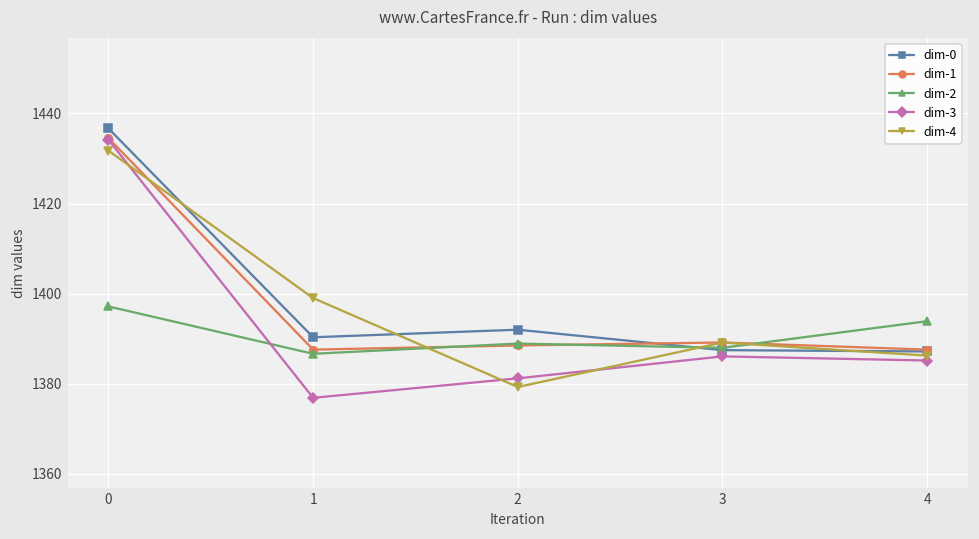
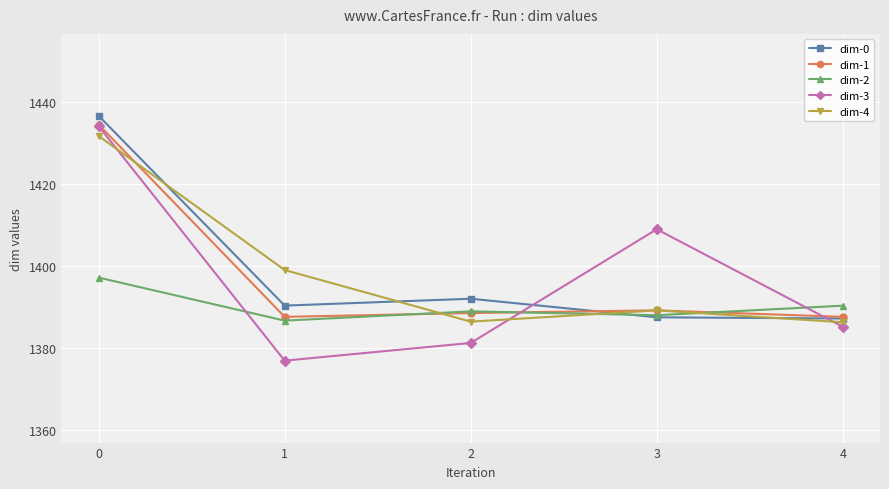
dim-4, 2: 1379 -> 1386
dim-3, 3: 1386 -> 1409
dim-2, 4: 1394 -> 1390
